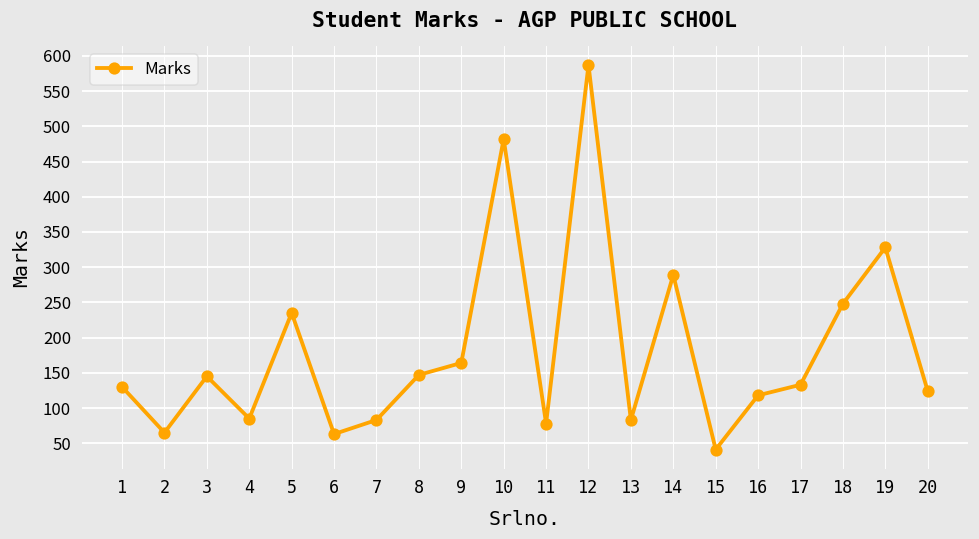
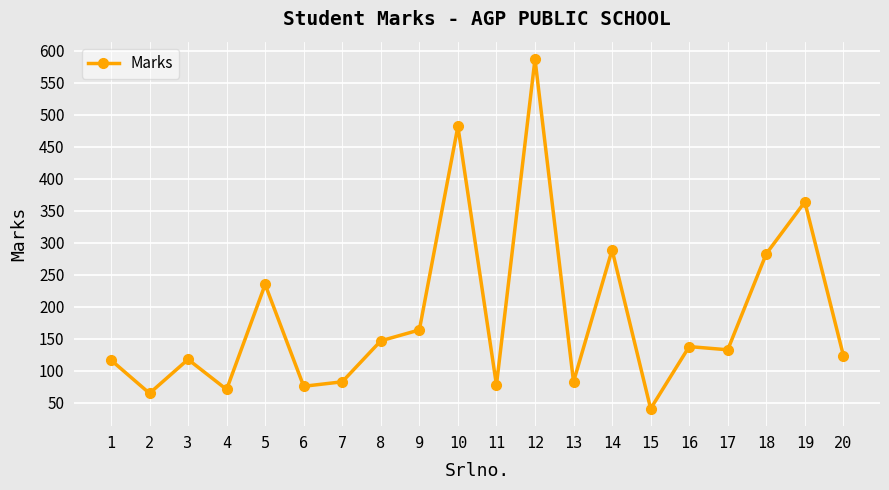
1: 130 -> 120
3: 150 -> 120
4: 90 -> 70
6: 60 -> 80
16: 120 -> 140
18: 250 -> 280
19: 330 -> 360
